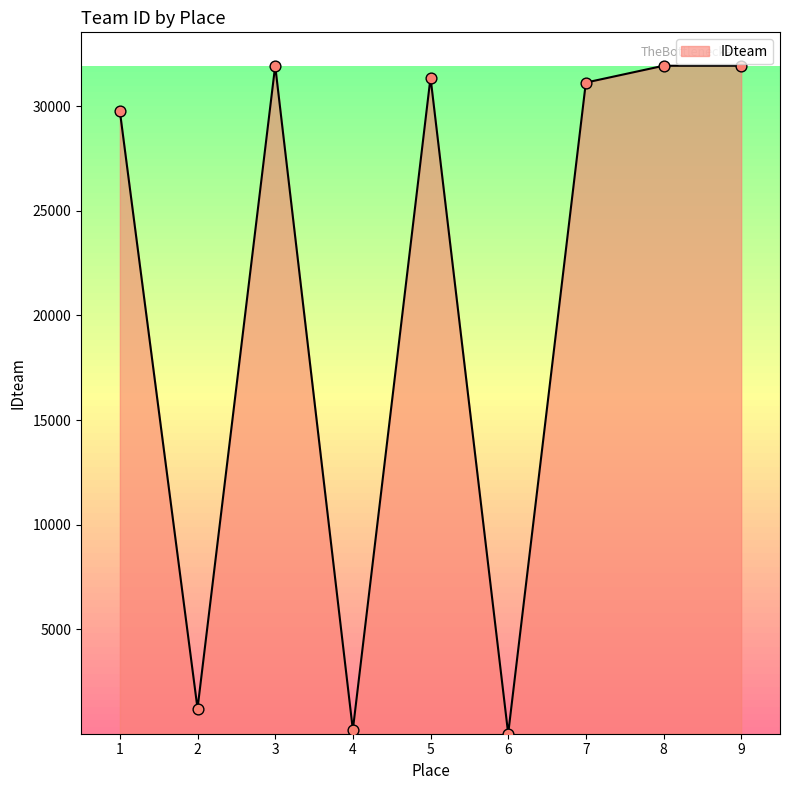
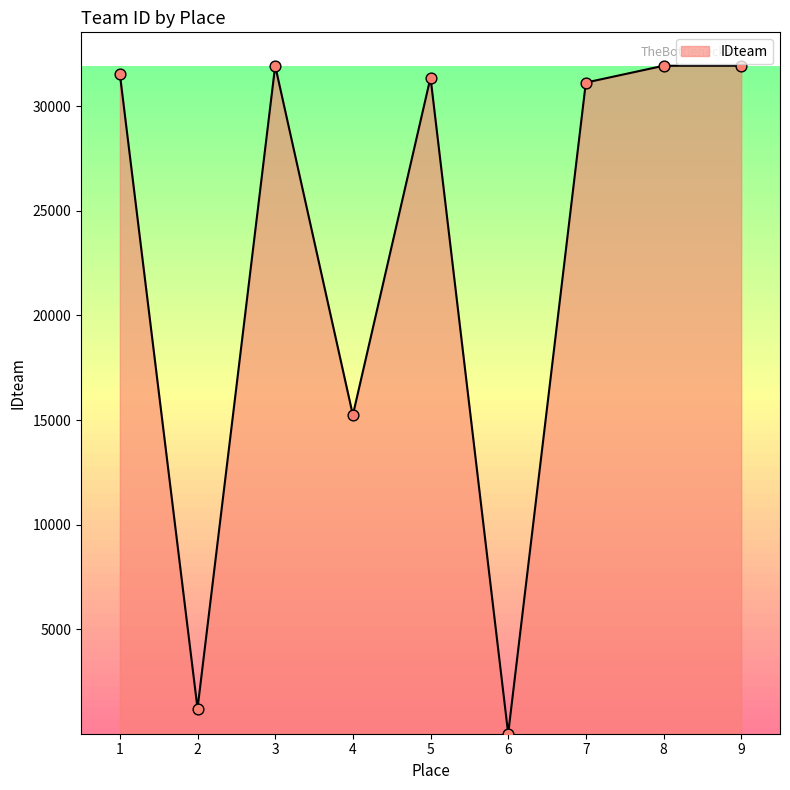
1: 29800 -> 31500
4: 200 -> 15200
